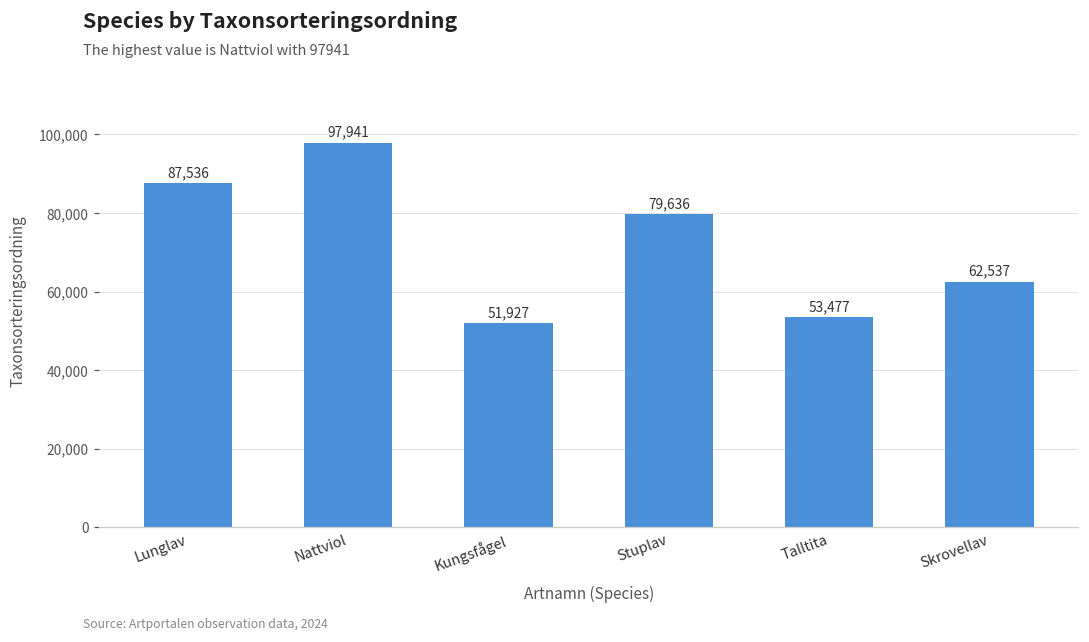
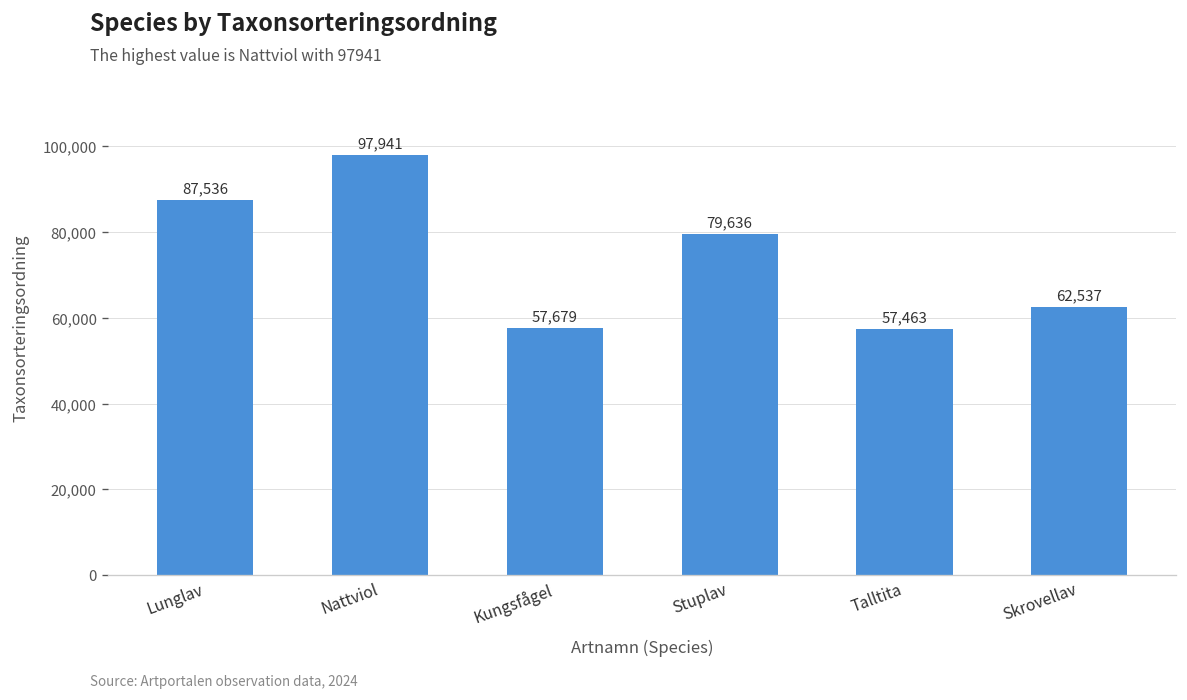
Kungsfågel: 51,927 -> 57,679
Talltita: 53,477 -> 57,463
